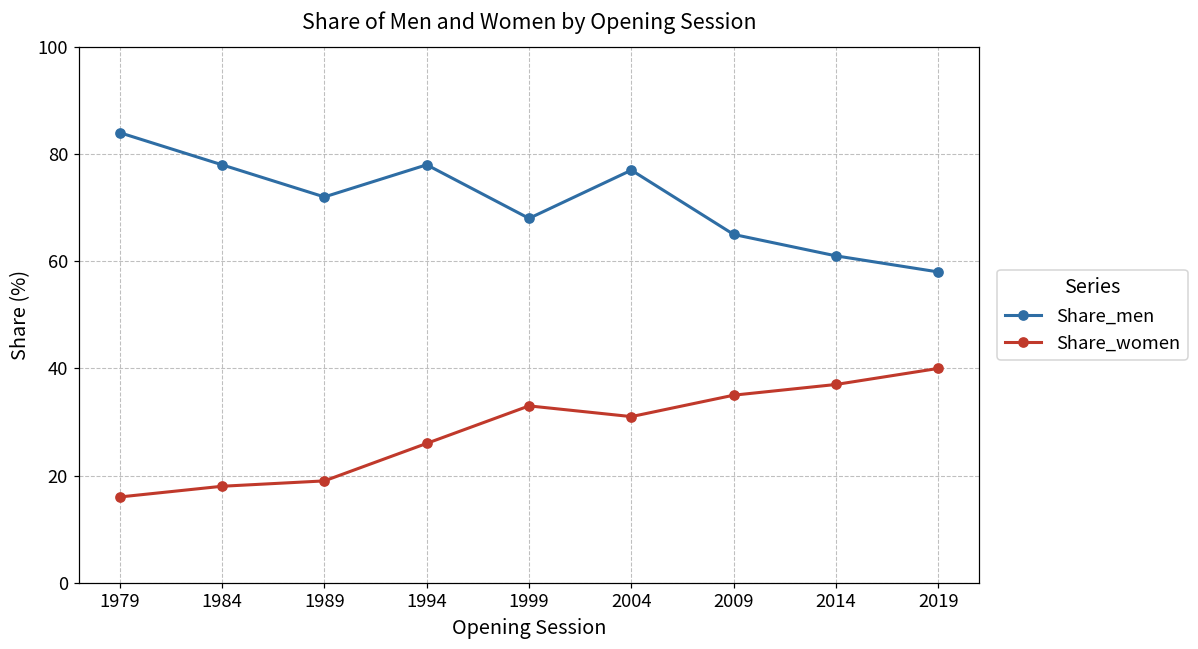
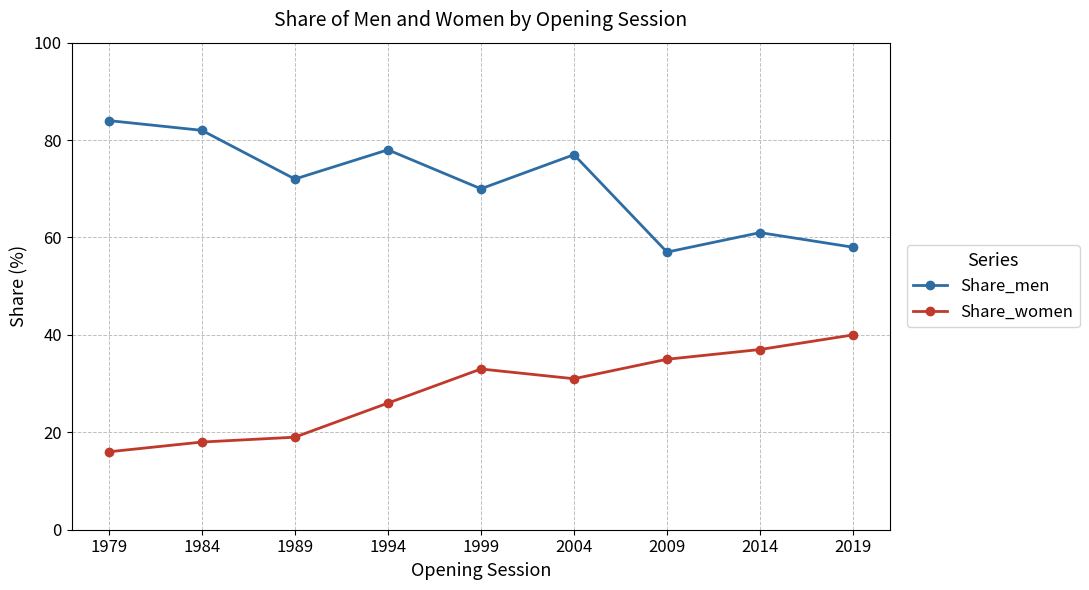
Share_men, 1984: 78 -> 82
Share_men, 1999: 68 -> 70
Share_men, 2009: 65 -> 57
